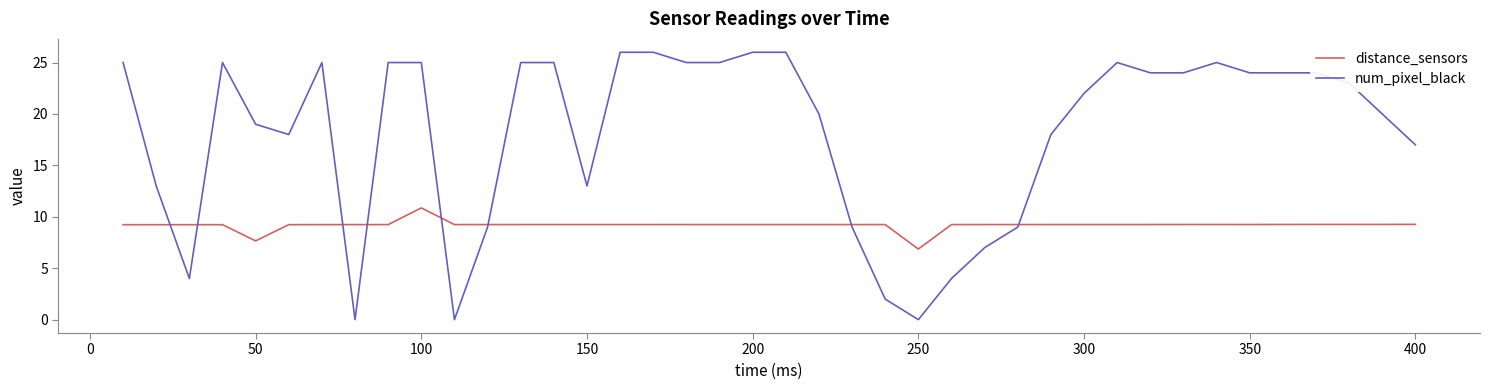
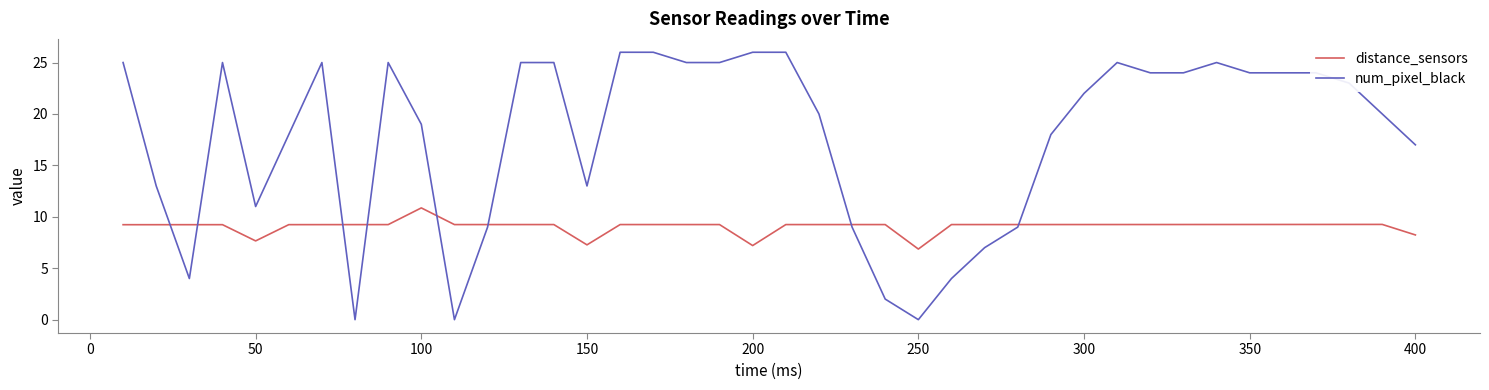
num_pixel_black, 50: 19 -> 11
num_pixel_black, 100: 25 -> 19
distance_sensors, 150: 9.2 -> 7.3
distance_sensors, 200: 9.2 -> 7.2
distance_sensors, 400: 9.3 -> 8.2
